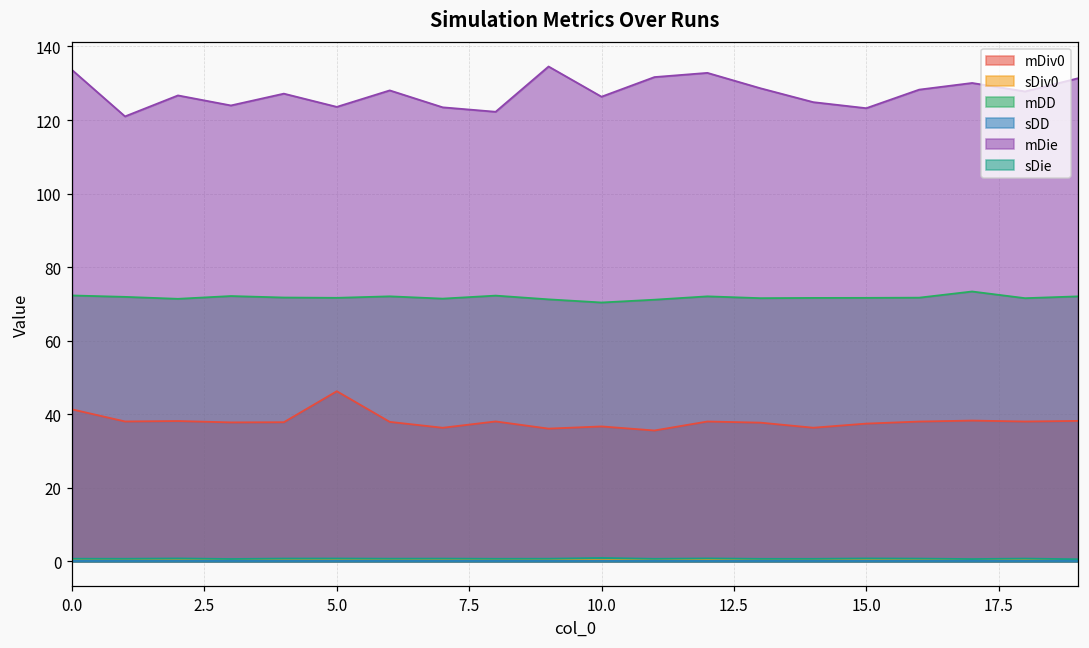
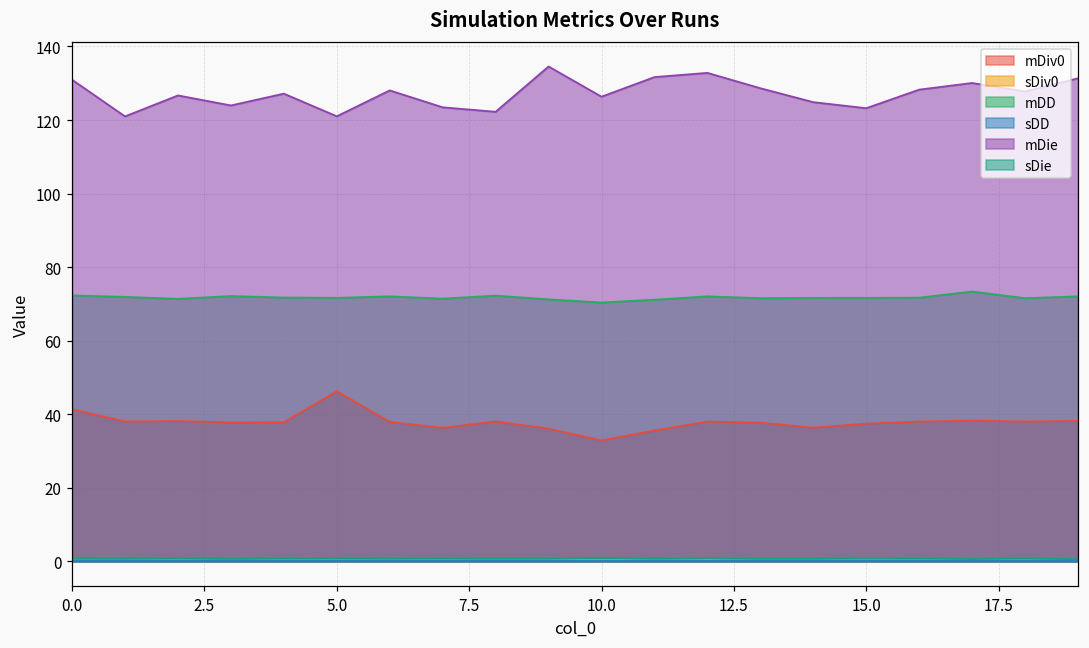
mDie, 0.0: 134 -> 131
mDie, 5.0: 124 -> 121
mDiv0, 10.0: 37 -> 33
